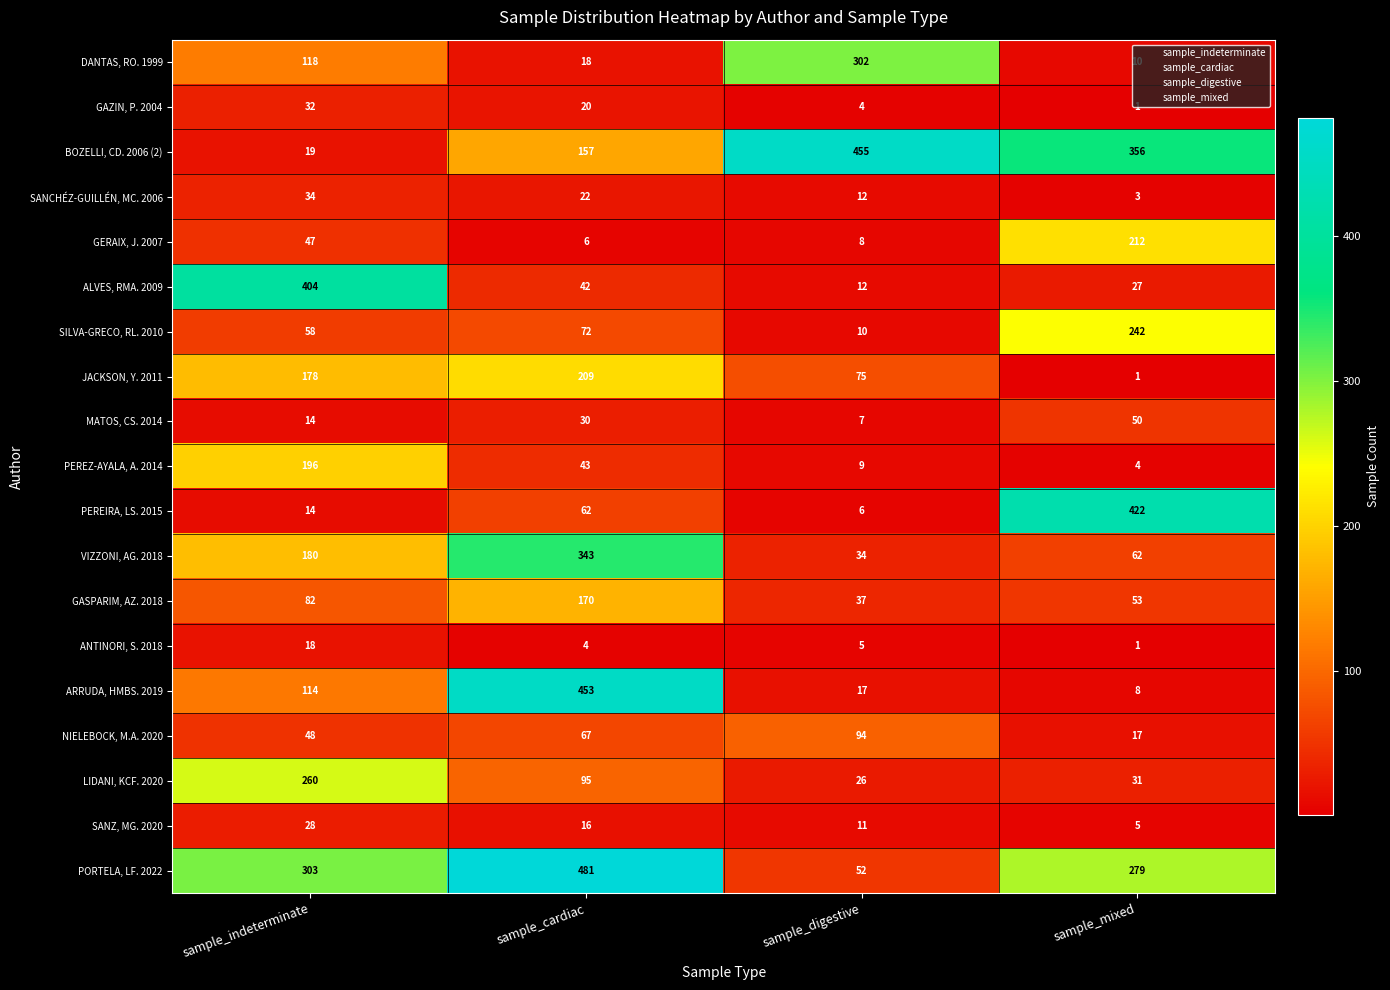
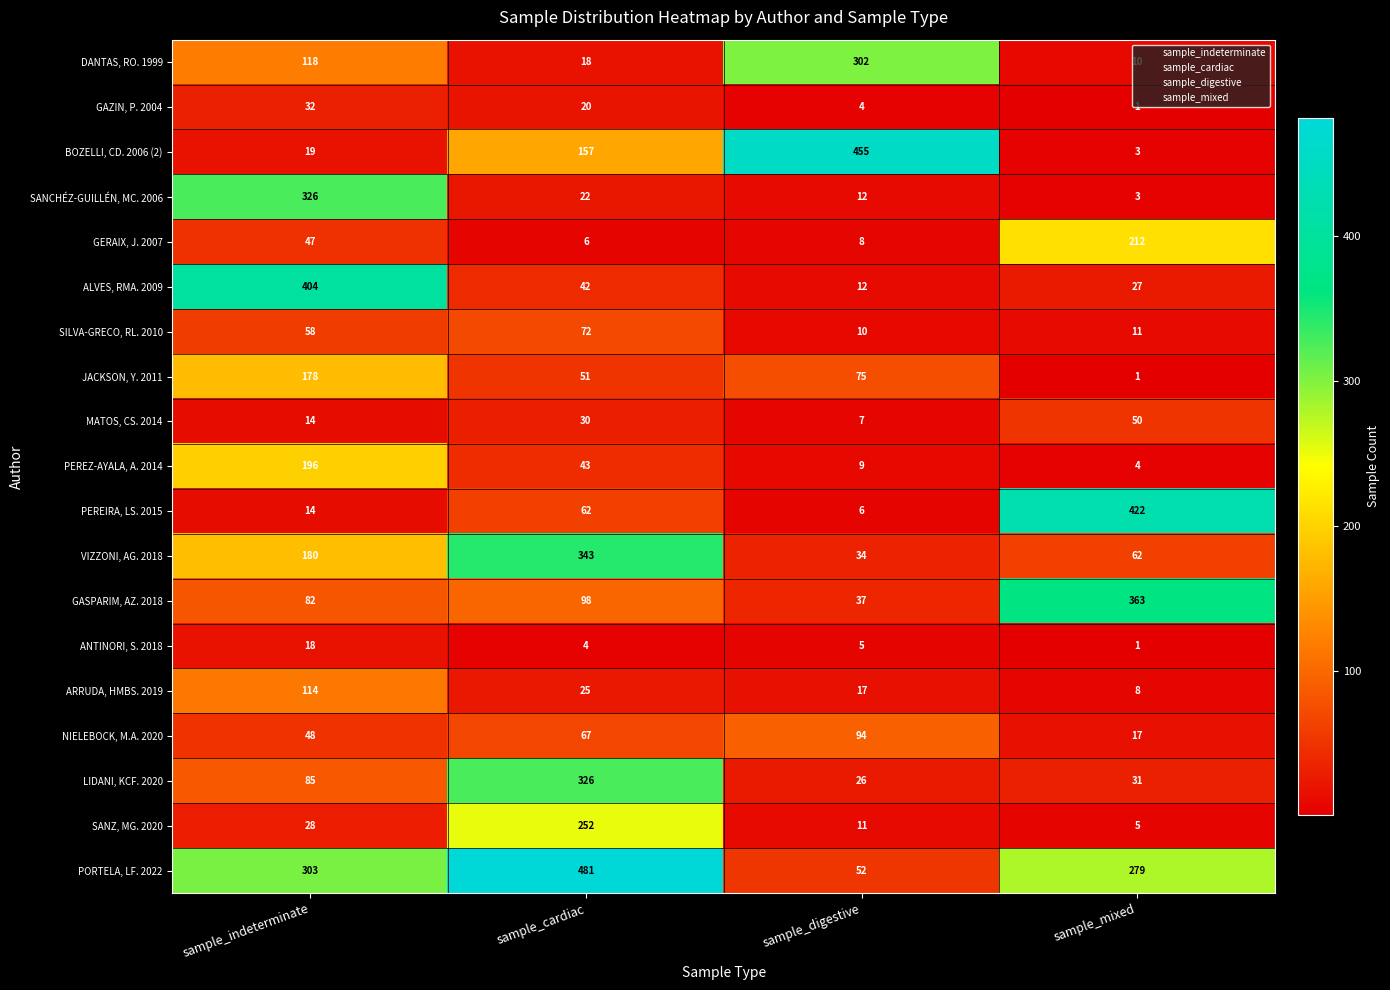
BOZELLI, CD. 2006 (2), sample_mixed: 356 -> 3
SANCHÉZ-GUILLÉN, MC. 2006, sample_indeterminate: 34 -> 326
SILVA-GRECO, RL. 2010, sample_mixed: 242 -> 11
JACKSON, Y. 2011, sample_cardiac: 209 -> 51
GASPARIM, AZ. 2018, sample_cardiac: 170 -> 98
GASPARIM, AZ. 2018, sample_mixed: 53 -> 363
ARRUDA, HMBS. 2019, sample_cardiac: 453 -> 25
LIDANI, KCF. 2020, sample_indeterminate: 260 -> 85
LIDANI, KCF. 2020, sample_cardiac: 95 -> 326
SANZ, MG. 2020, sample_cardiac: 16 -> 252
